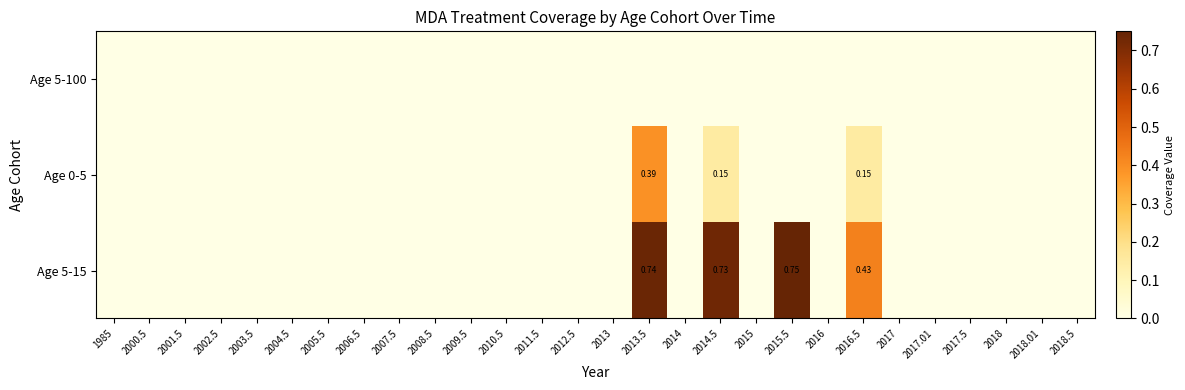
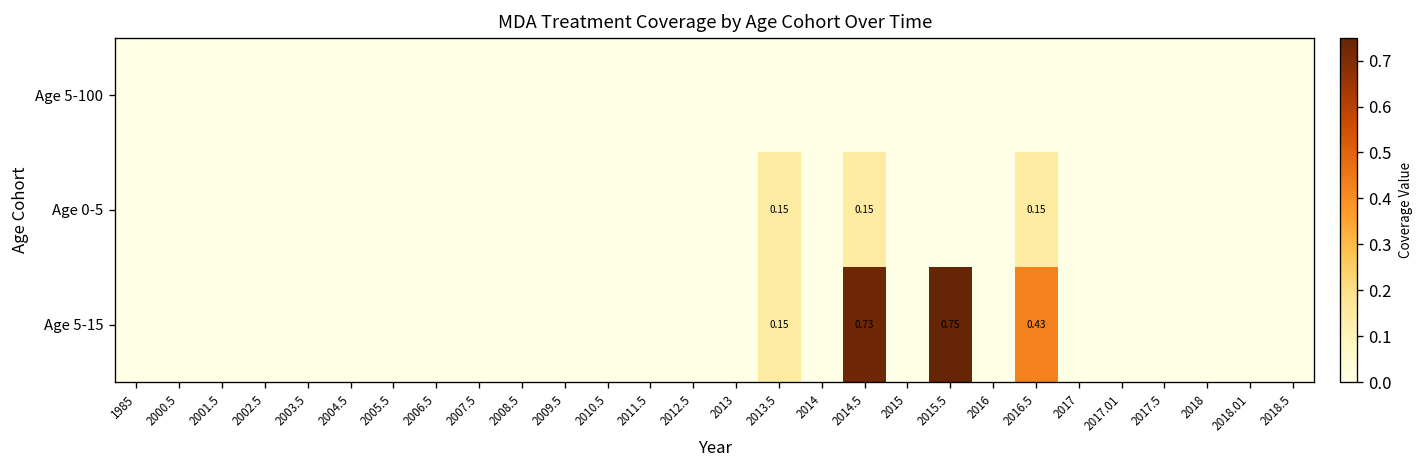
Age 0-5, 2013.5: 0.39 -> 0.15
Age 5-15, 2013.5: 0.74 -> 0.15
